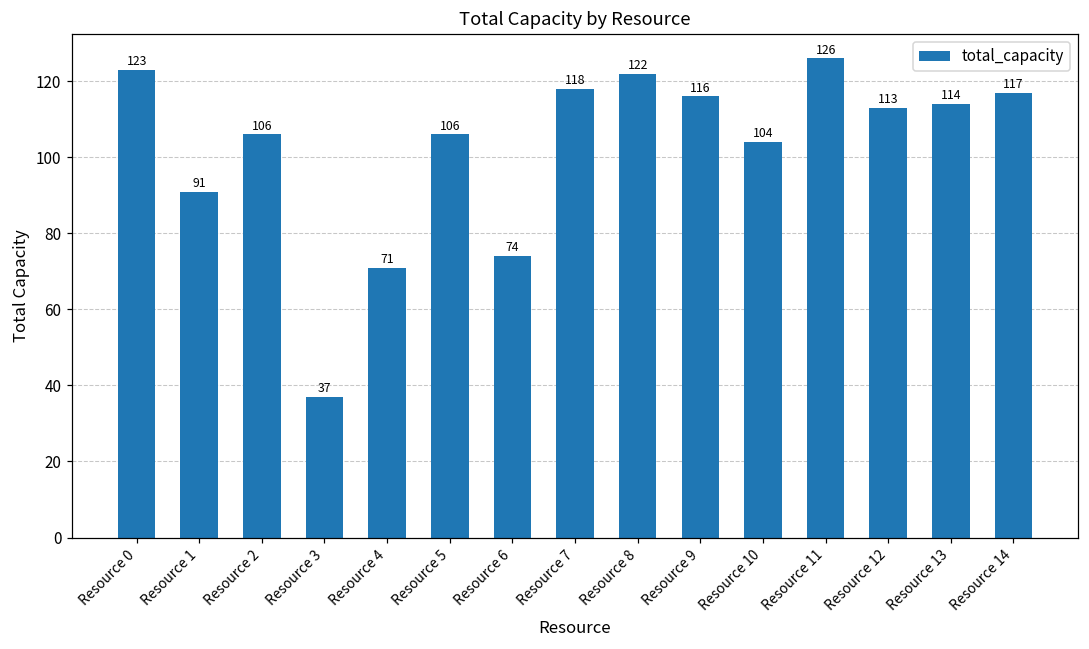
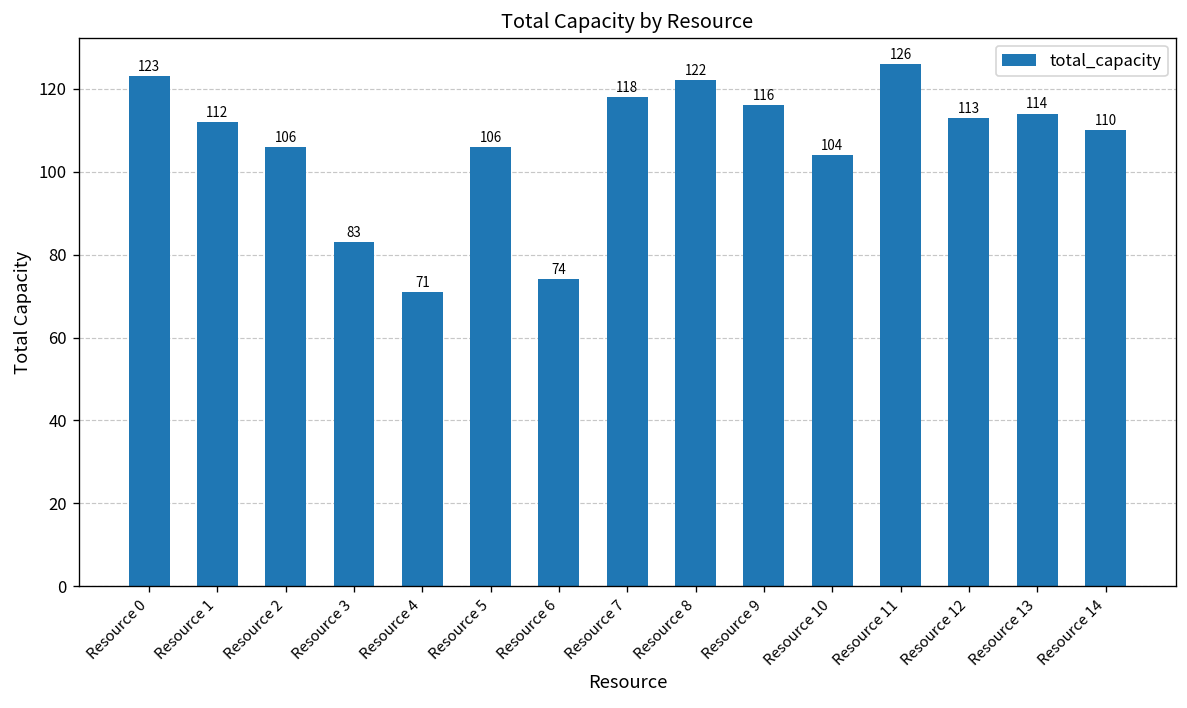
Resource 1: 91 -> 112
Resource 3: 37 -> 83
Resource 14: 117 -> 110
